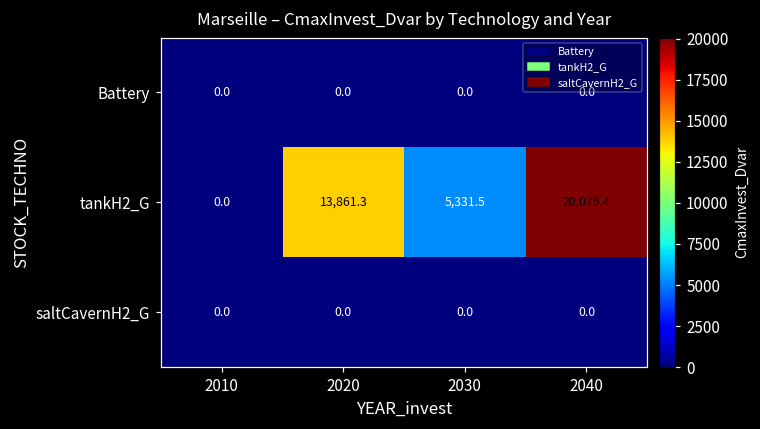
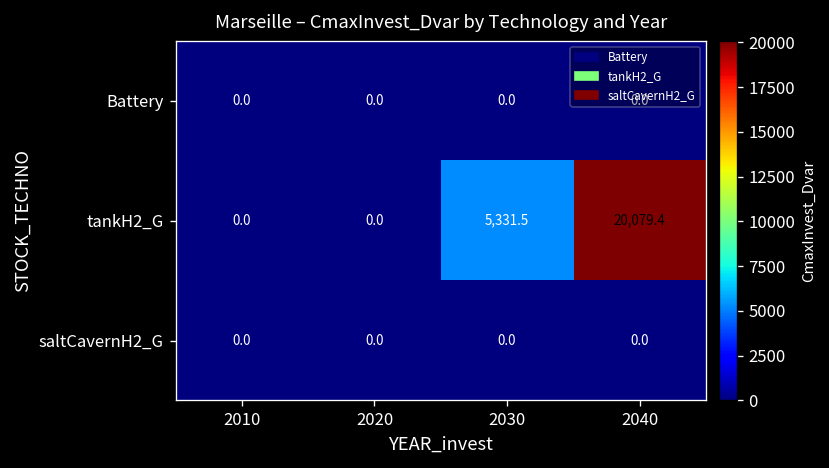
tankH2_G, 2020: 13,861.3 -> 0.0
